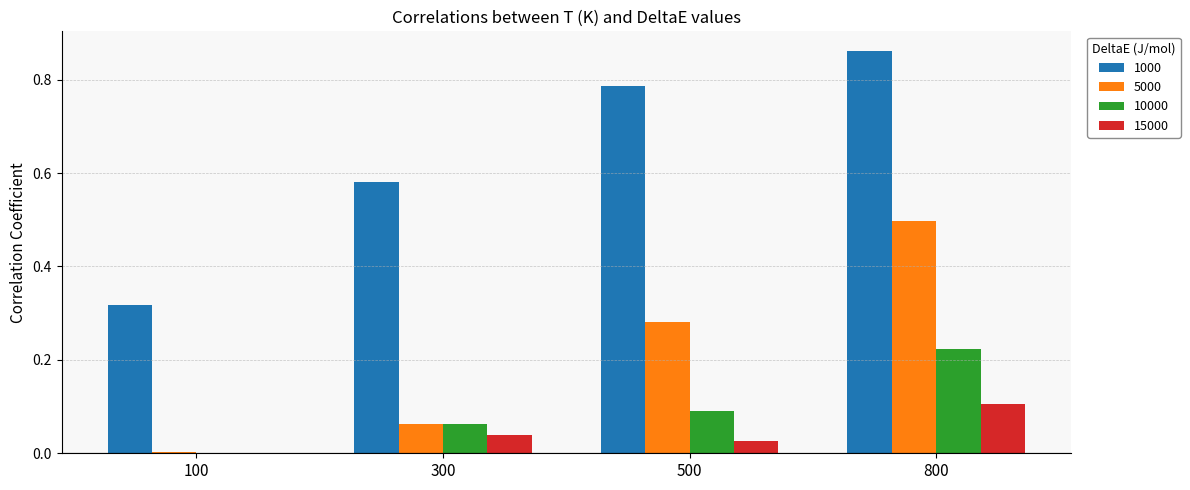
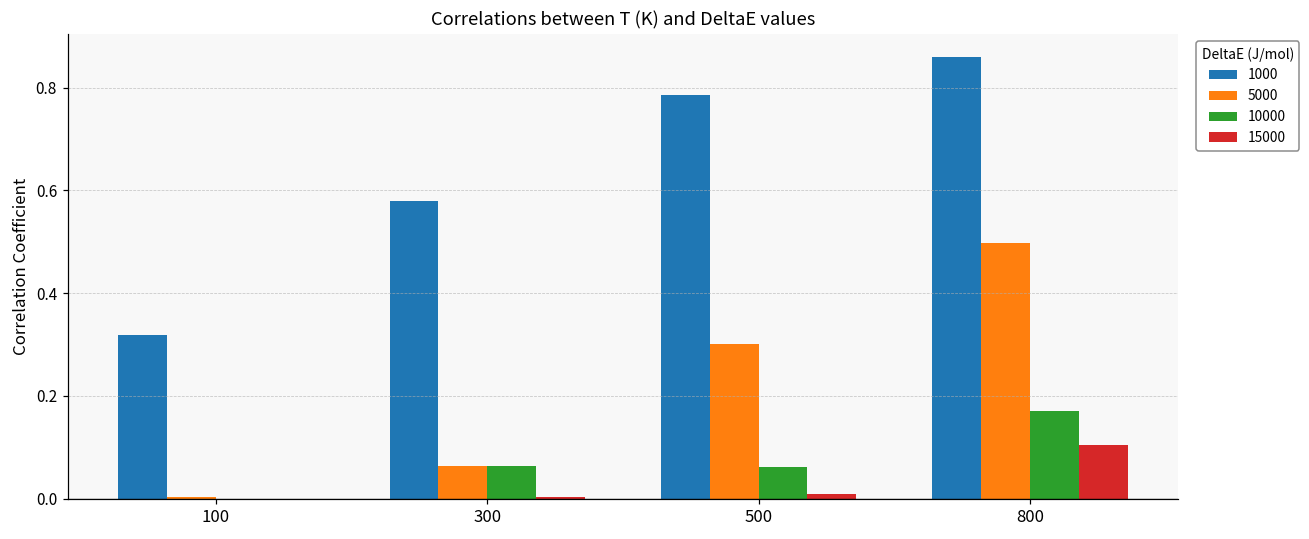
15000, 300: 0.04 -> 0.00
5000, 500: 0.28 -> 0.30
10000, 500: 0.09 -> 0.06
15000, 500: 0.03 -> 0.01
10000, 800: 0.22 -> 0.17
